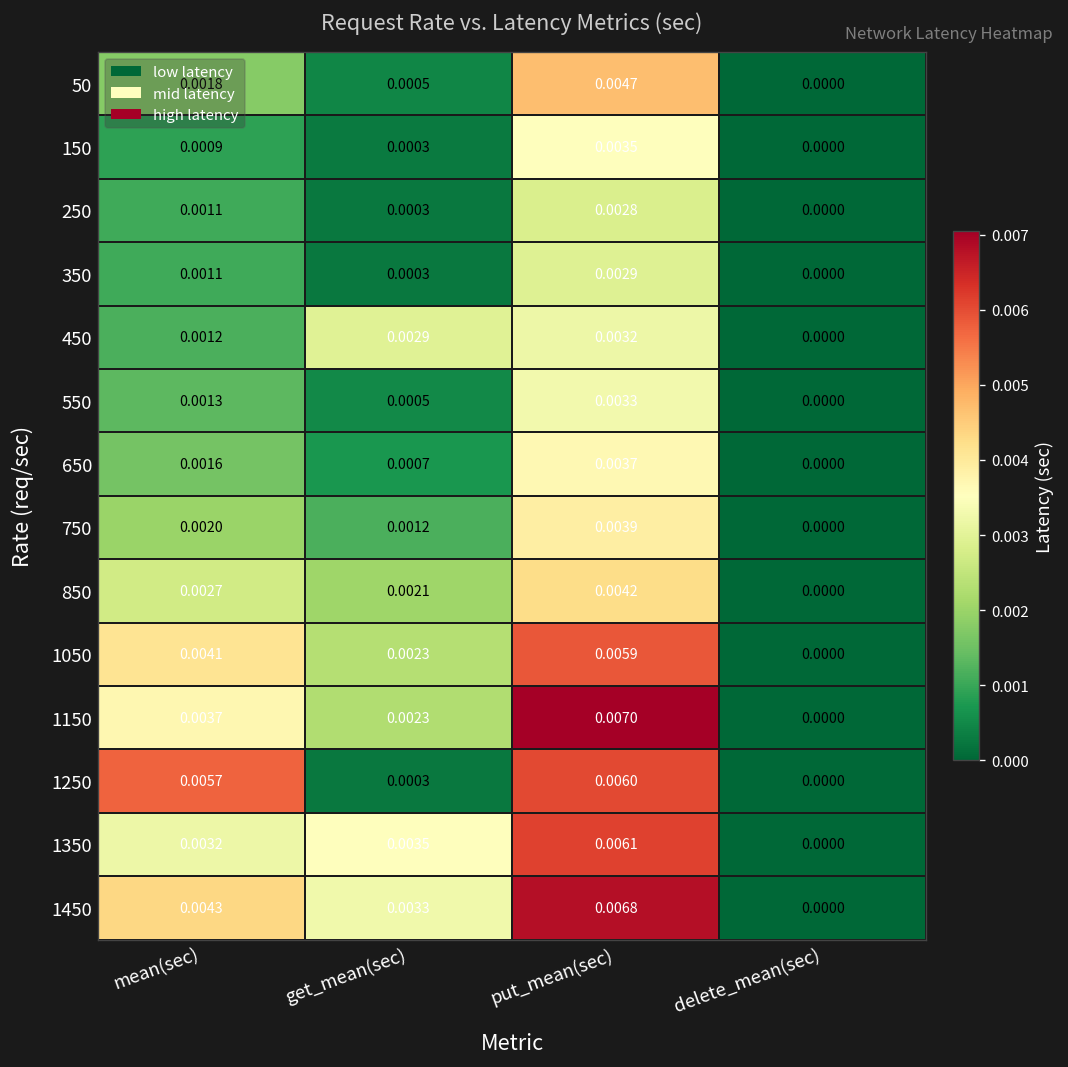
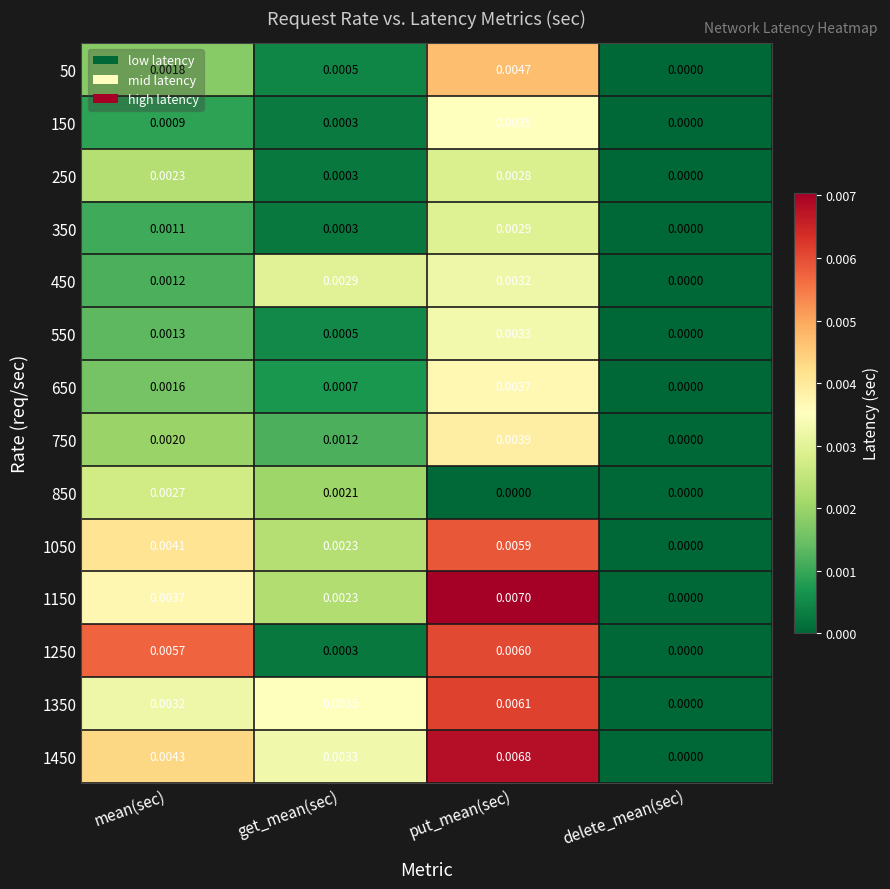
250, mean(sec): 0.0011 -> 0.0023
850, put_mean(sec): 0.0042 -> 0.0000
